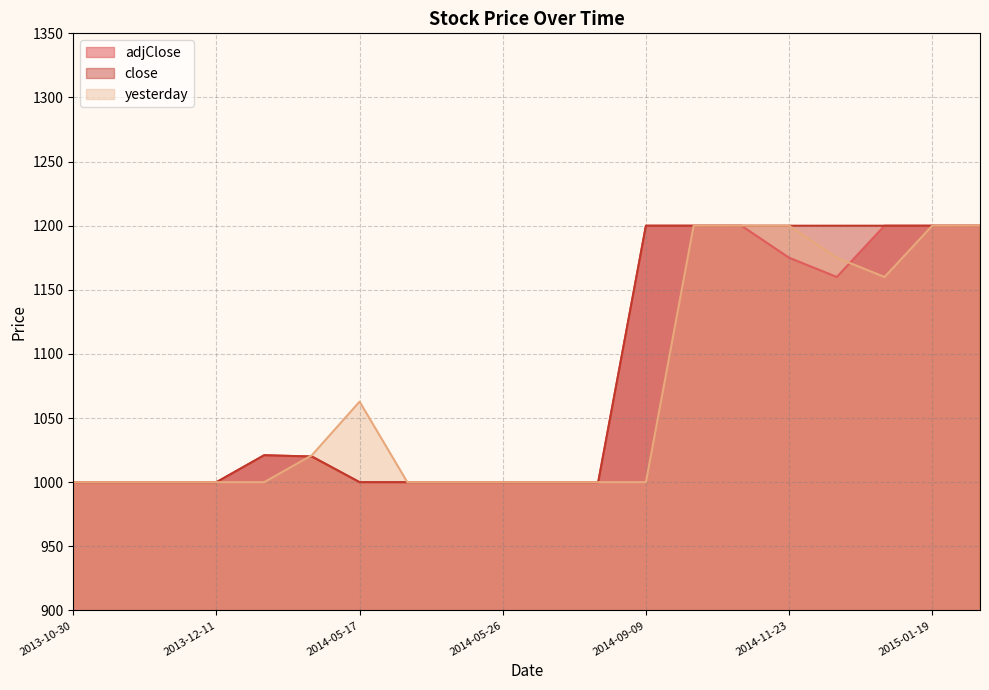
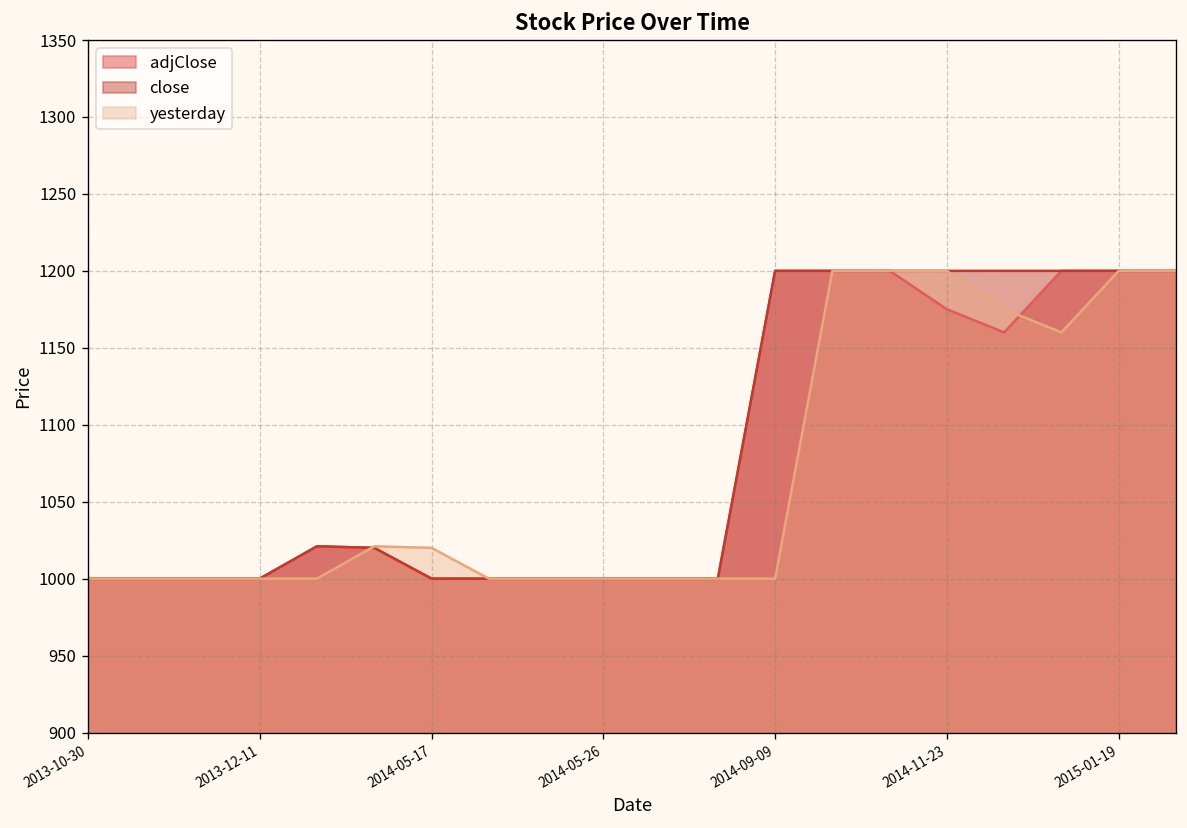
yesterday, 2014-05-17: 1063 -> 1020
